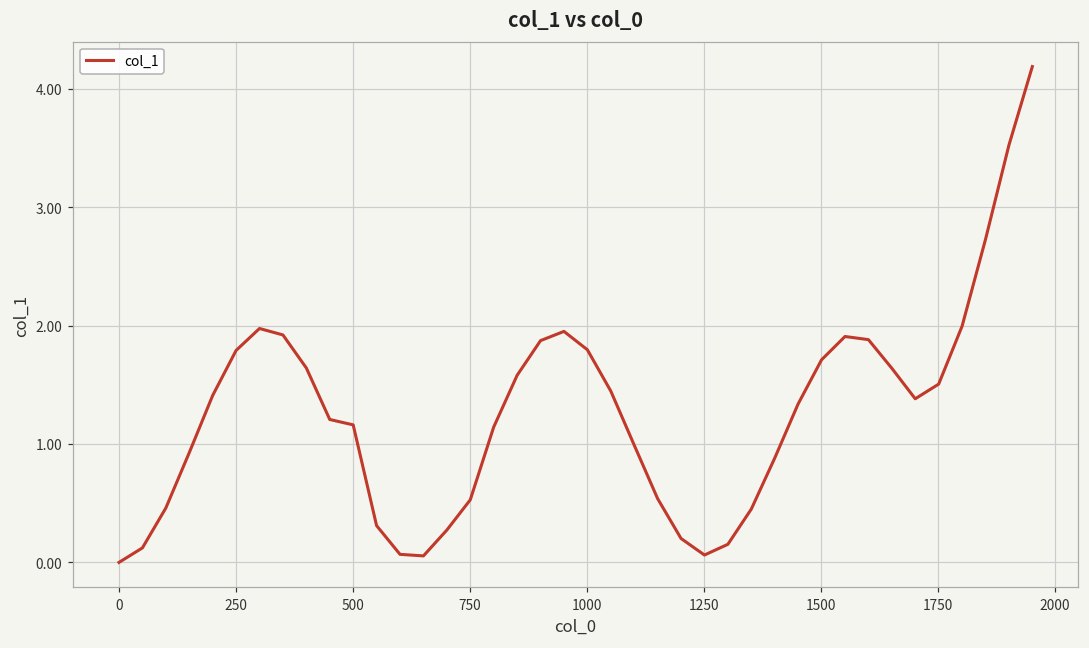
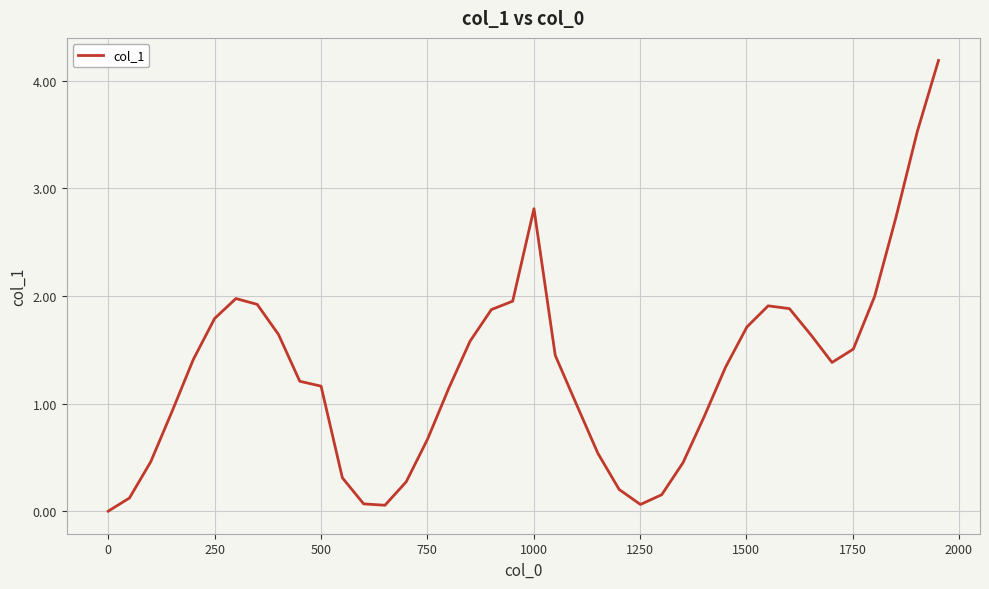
750: 0.53 -> 0.67
1000: 1.80 -> 2.81
